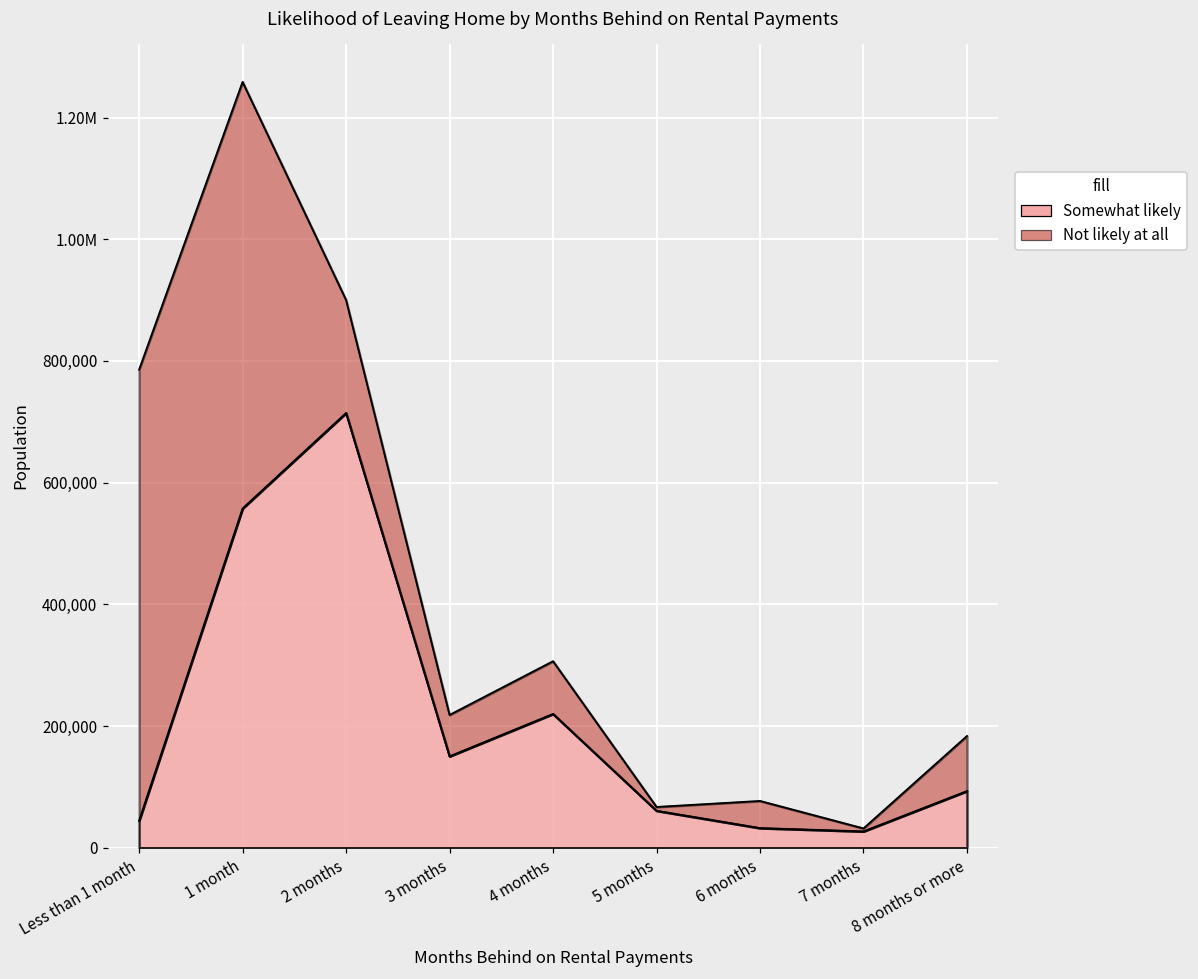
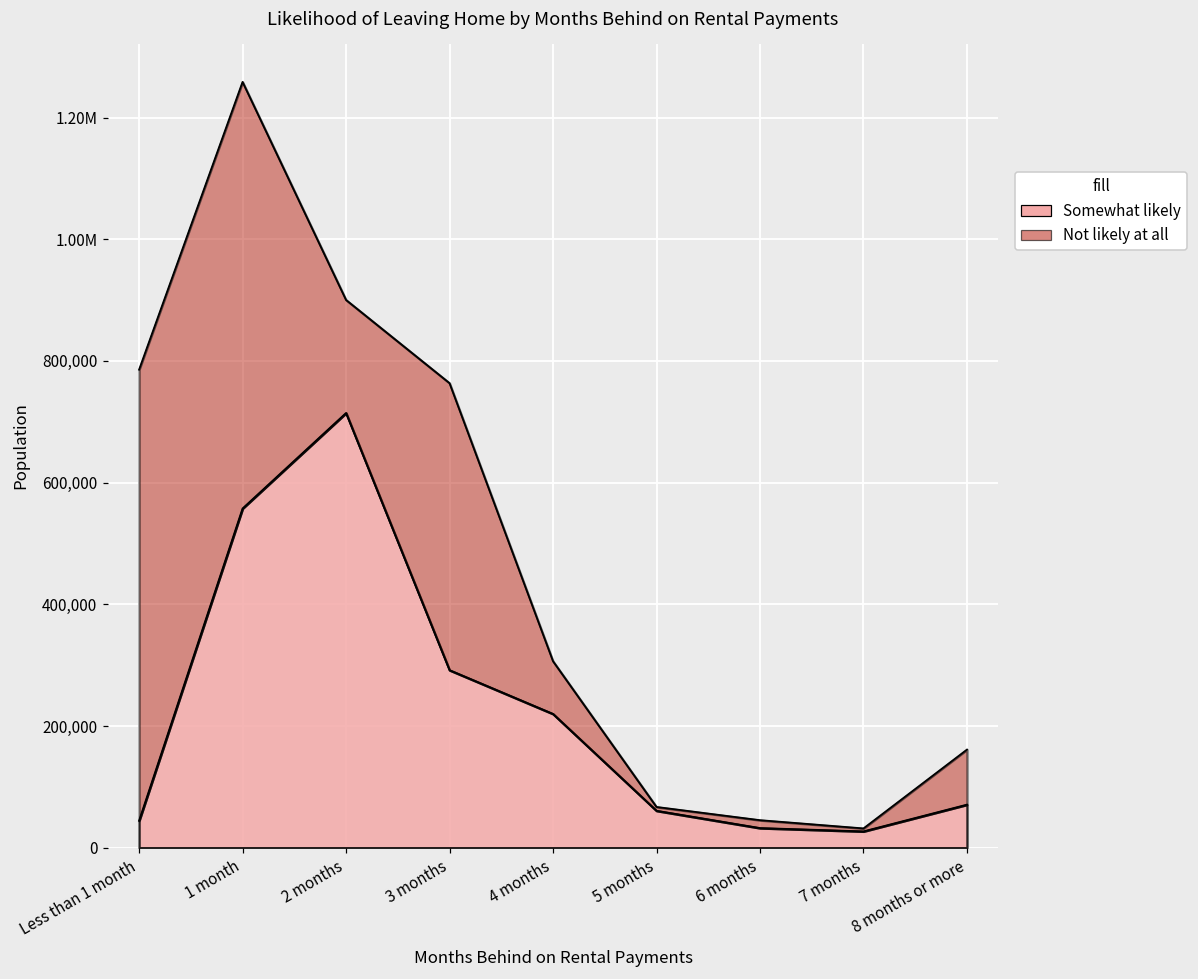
Somewhat likely, 3 months: 150,000 -> 290,000
Not likely at all, 3 months: 70,000 -> 470,000
Not likely at all, 6 months: 40,000 -> 10,000
Somewhat likely, 8 months or more: 90,000 -> 70,000
